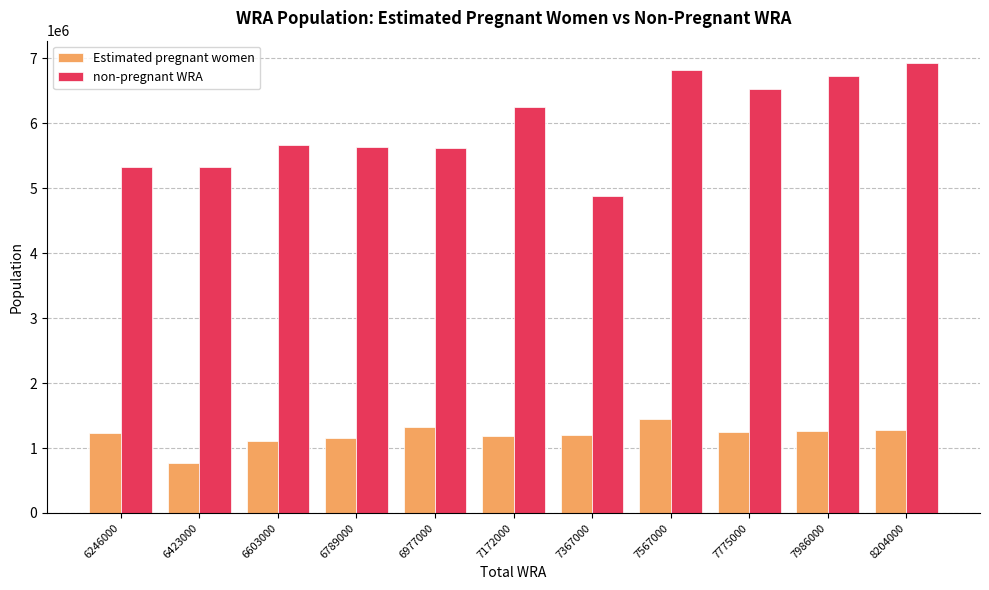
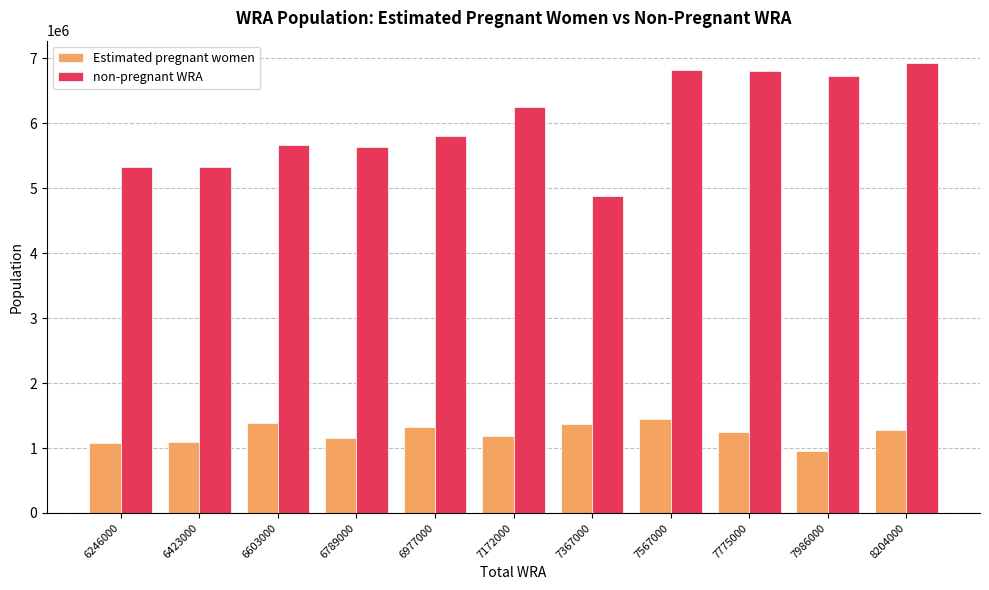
Estimated pregnant women, 6246000: 1200000 -> 1100000
Estimated pregnant women, 6423000: 800000 -> 1100000
Estimated pregnant women, 6603000: 1100000 -> 1400000
non-pregnant WRA, 6977000: 5600000 -> 5800000
Estimated pregnant women, 7367000: 1200000 -> 1400000
non-pregnant WRA, 7775000: 6500000 -> 6800000
Estimated pregnant women, 7986000: 1300000 -> 900000
